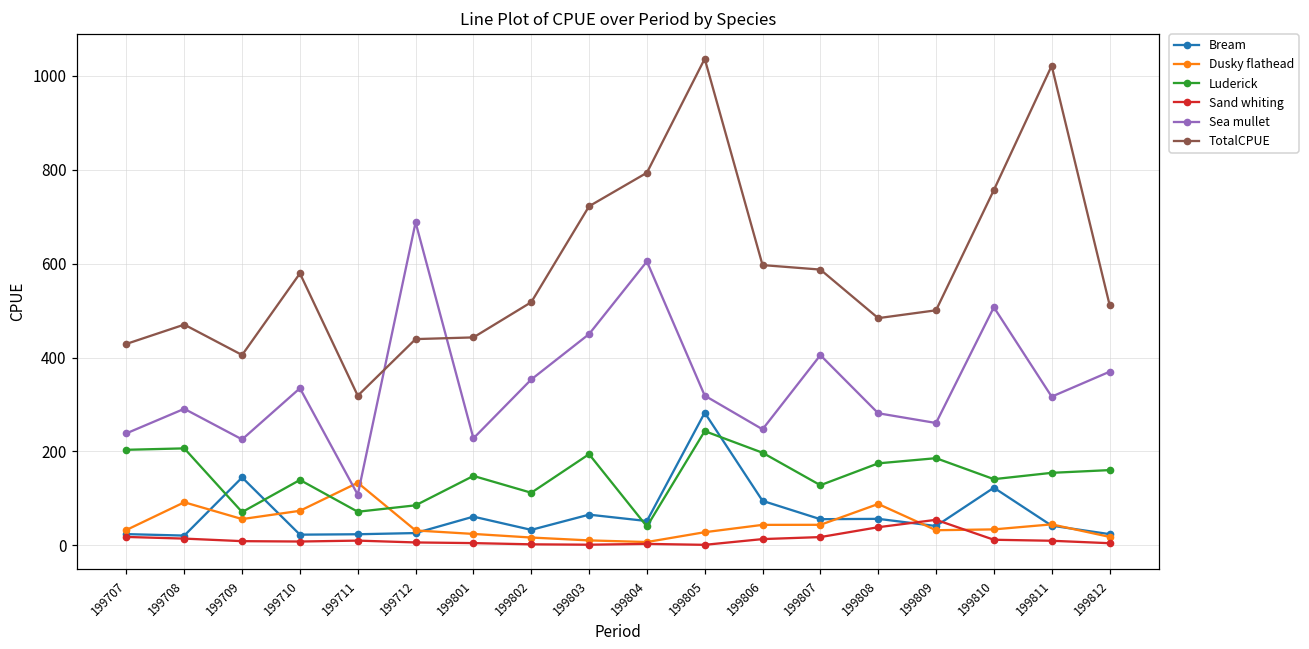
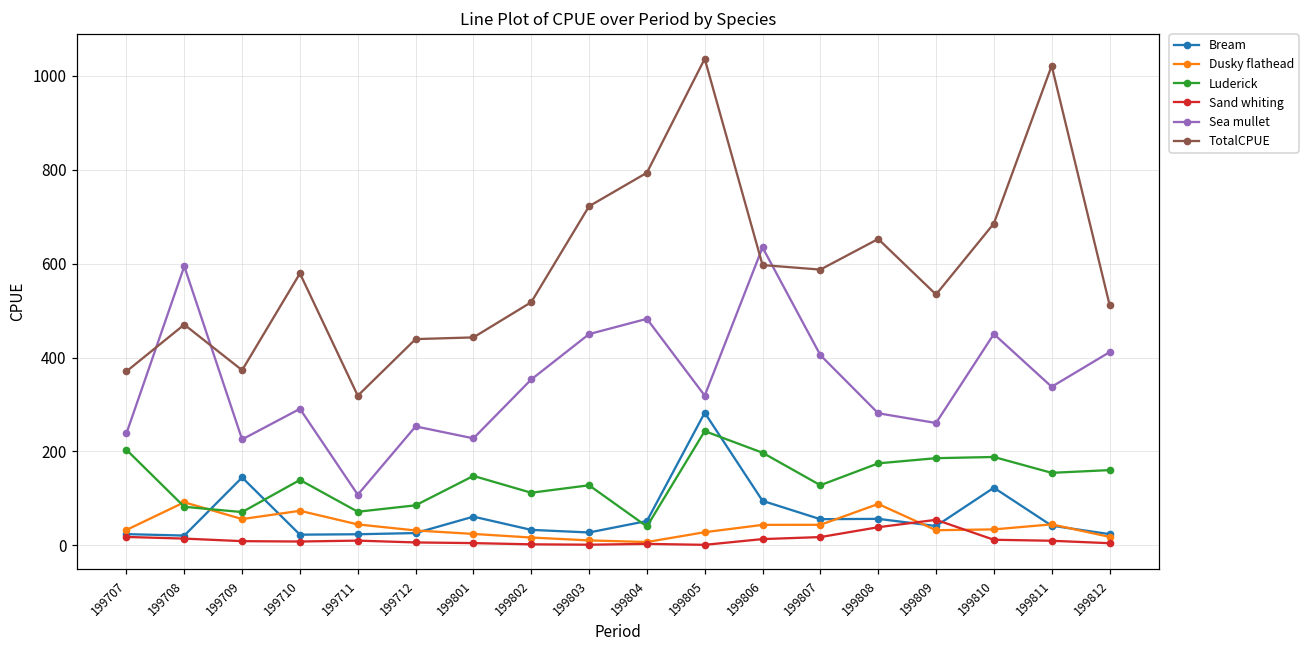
TotalCPUE, 199707: 430 -> 370
Luderick, 199708: 210 -> 80
Sea mullet, 199708: 290 -> 590
TotalCPUE, 199709: 410 -> 370
Sea mullet, 199710: 330 -> 290
Dusky flathead, 199711: 130 -> 40
Sea mullet, 199712: 690 -> 250
Bream, 199803: 70 -> 30
Luderick, 199803: 190 -> 130
Sea mullet, 199804: 600 -> 480
Sea mullet, 199806: 250 -> 630
TotalCPUE, 199808: 480 -> 650
TotalCPUE, 199809: 500 -> 530
Luderick, 199810: 140 -> 190
Sea mullet, 199810: 510 -> 450
TotalCPUE, 199810: 760 -> 690
Sea mullet, 199811: 320 -> 340
Sea mullet, 199812: 370 -> 410
